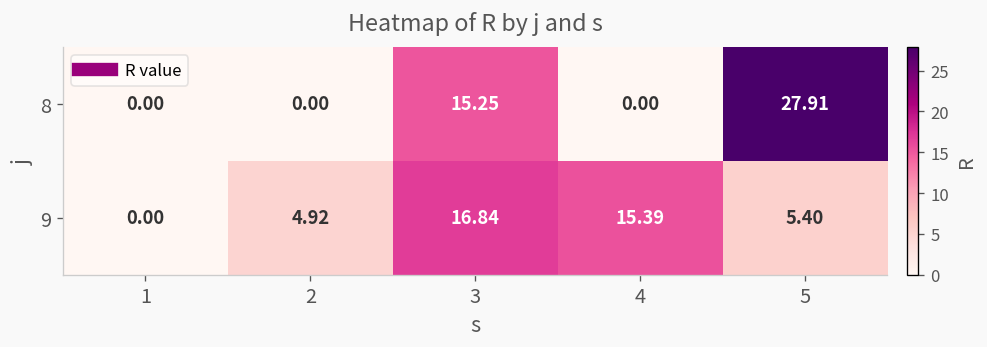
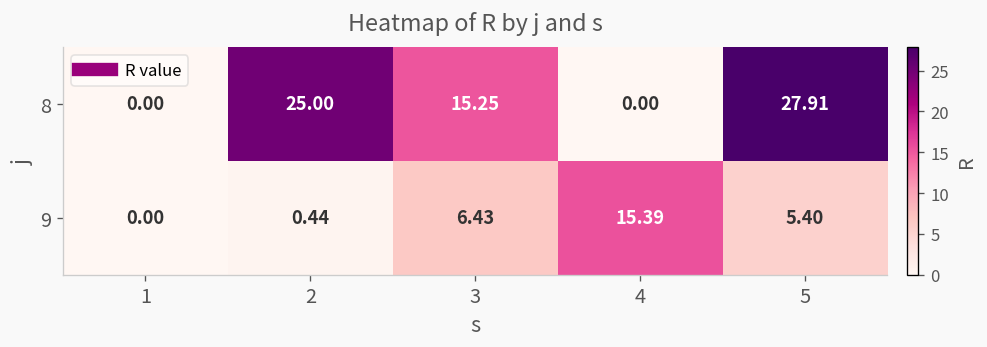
8, 2: 0.00 -> 25.00
9, 2: 4.92 -> 0.44
9, 3: 16.84 -> 6.43
